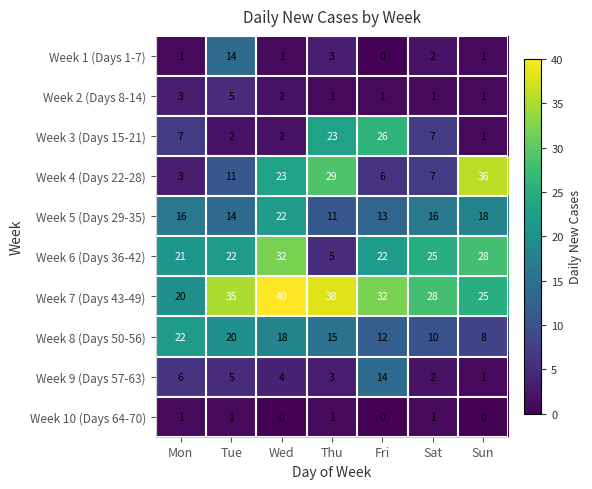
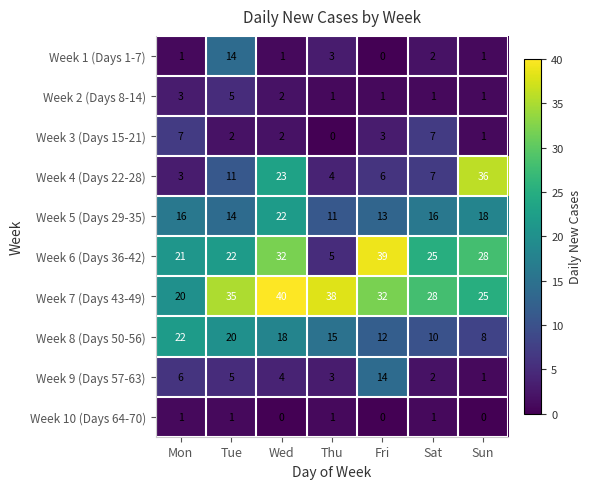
Week 3 (Days 15-21), Thu: 23 -> 0
Week 3 (Days 15-21), Fri: 26 -> 3
Week 4 (Days 22-28), Thu: 29 -> 4
Week 6 (Days 36-42), Fri: 22 -> 39
